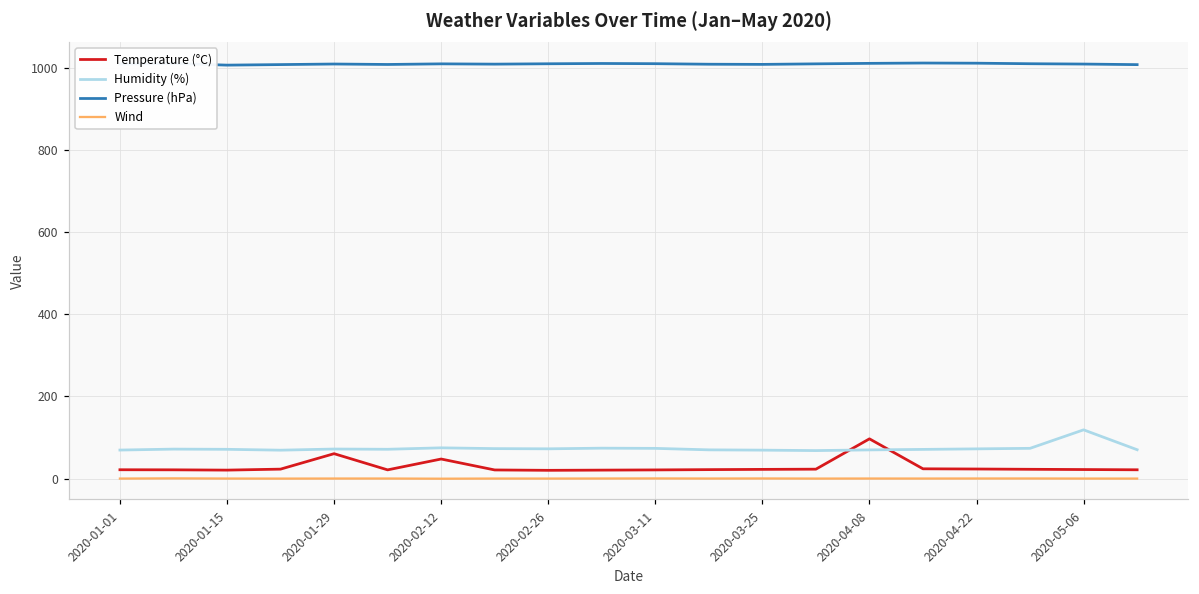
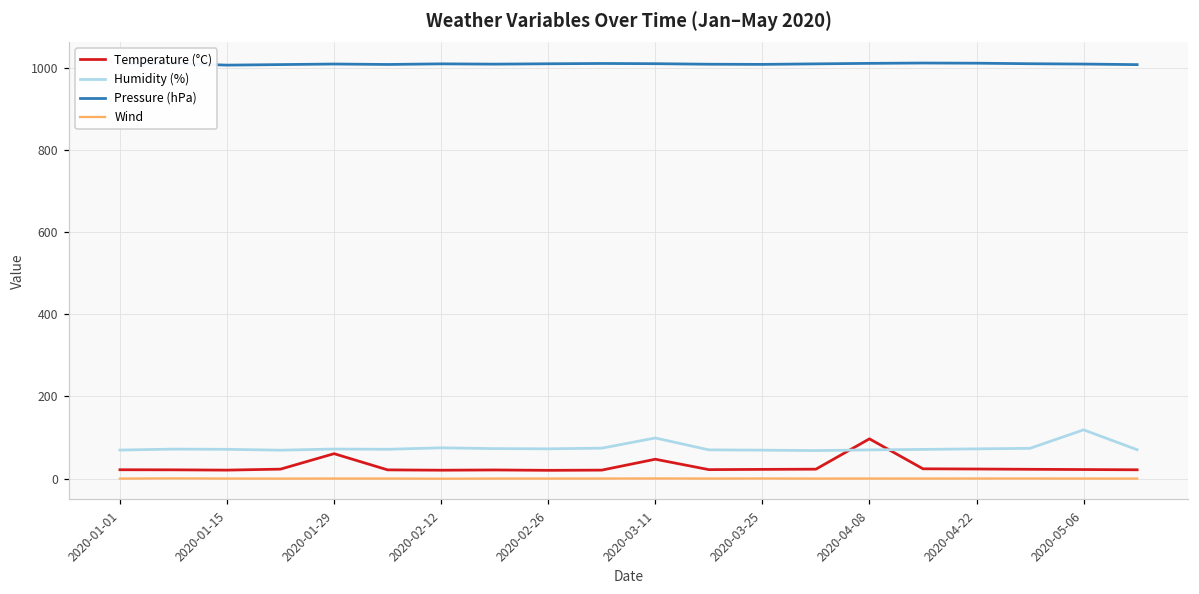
Temperature (°C), 2020-02-12: 50 -> 20
Temperature (°C), 2020-03-11: 20 -> 50
Humidity (%), 2020-03-11: 70 -> 100
